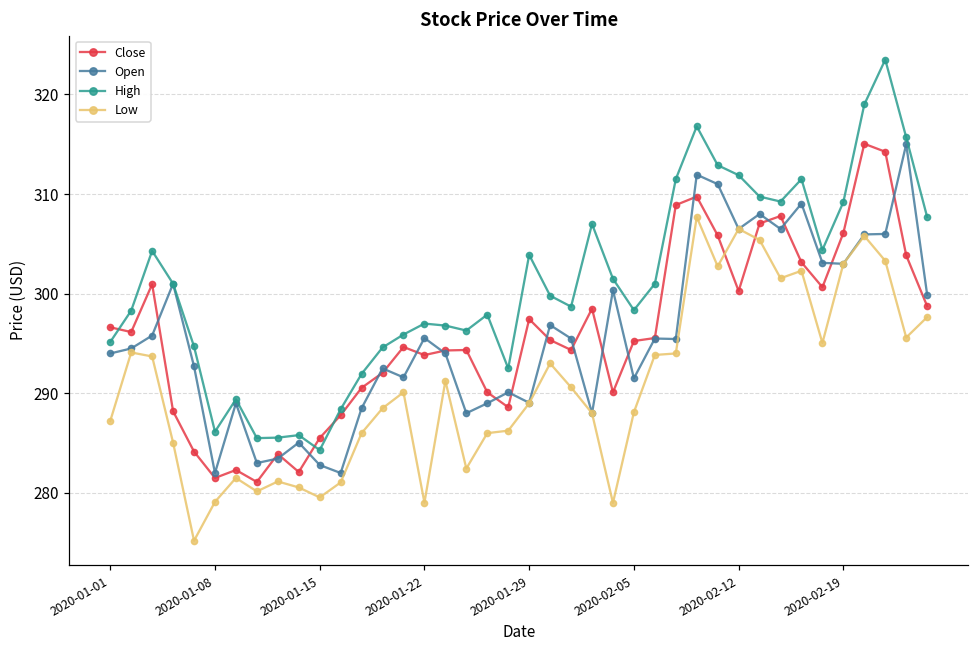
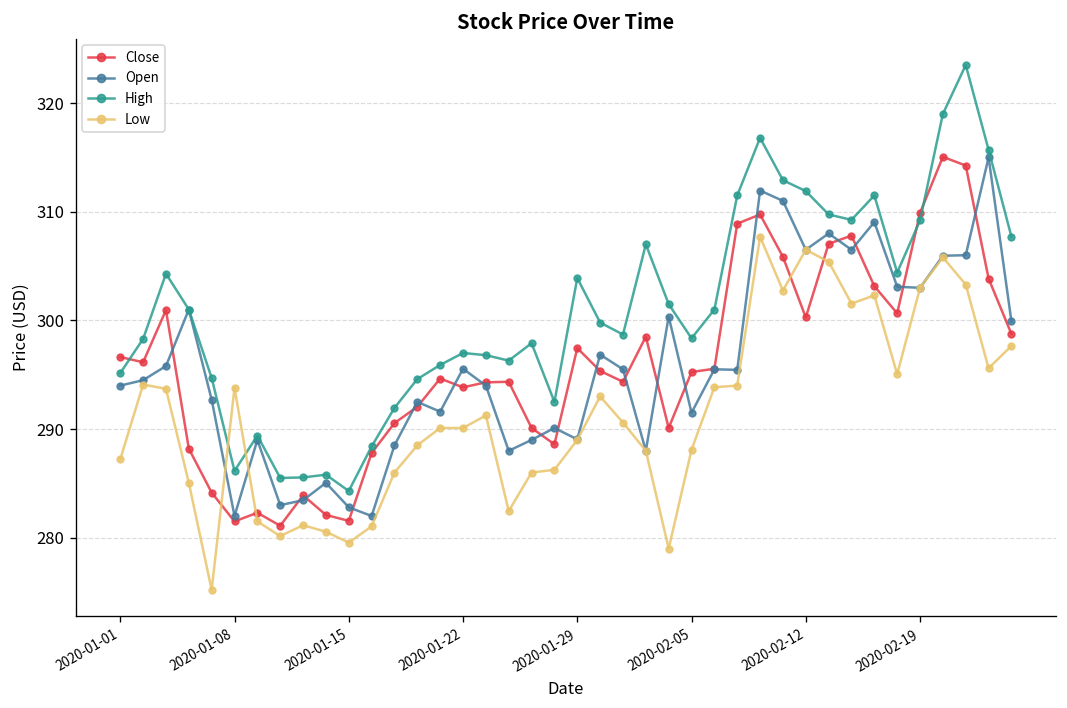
Low, 2020-01-08: 279 -> 294
Close, 2020-01-15: 286 -> 282
Low, 2020-01-22: 279 -> 290
Close, 2020-02-19: 306 -> 310
